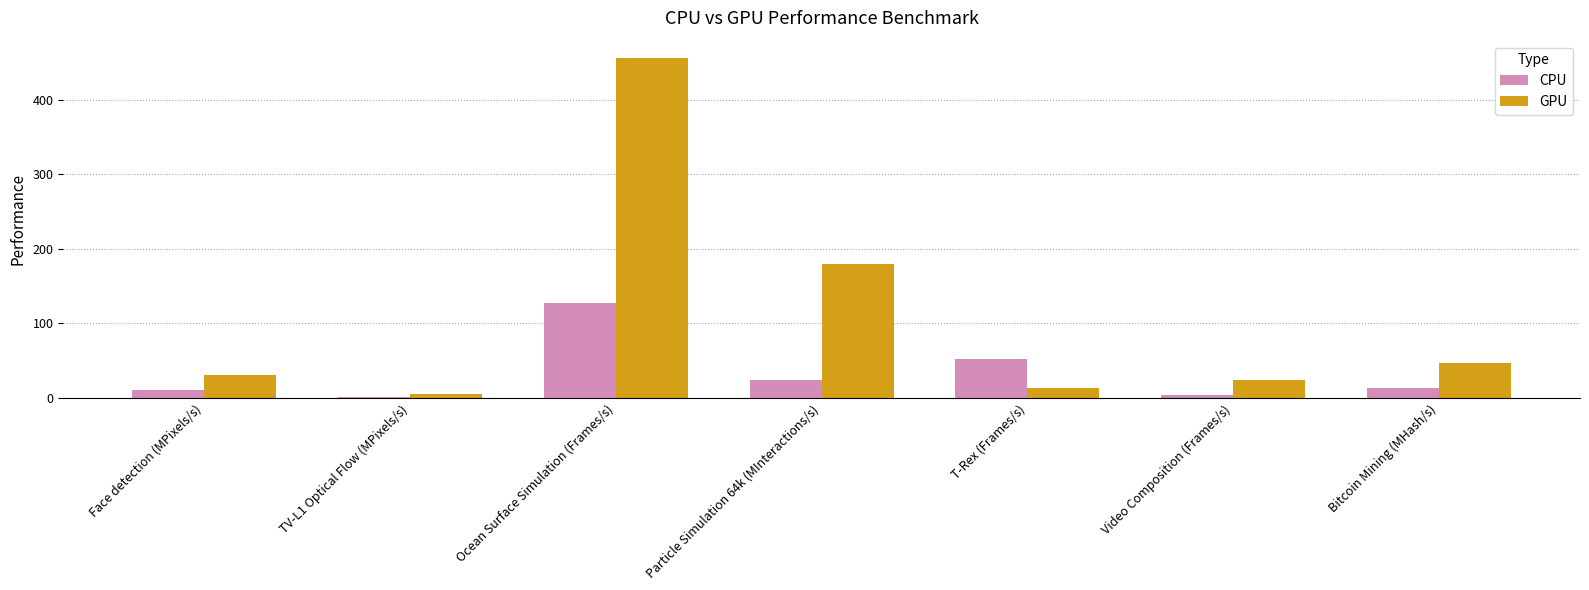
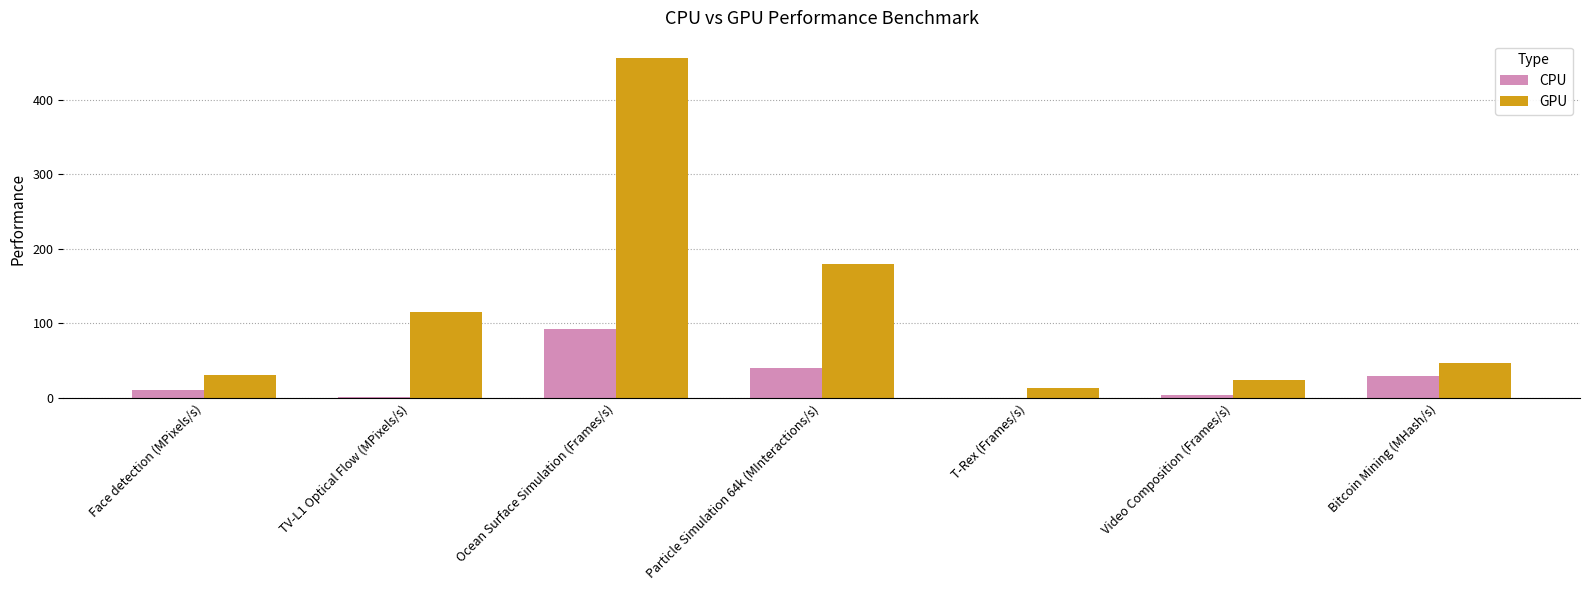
GPU, TV-L1 Optical Flow (MPixels/s): 10 -> 120
CPU, Ocean Surface Simulation (Frames/s): 130 -> 90
CPU, Particle Simulation 64k (MInteractions/s): 20 -> 40
CPU, T-Rex (Frames/s): 50 -> 0
CPU, Bitcoin Mining (MHash/s): 10 -> 30
